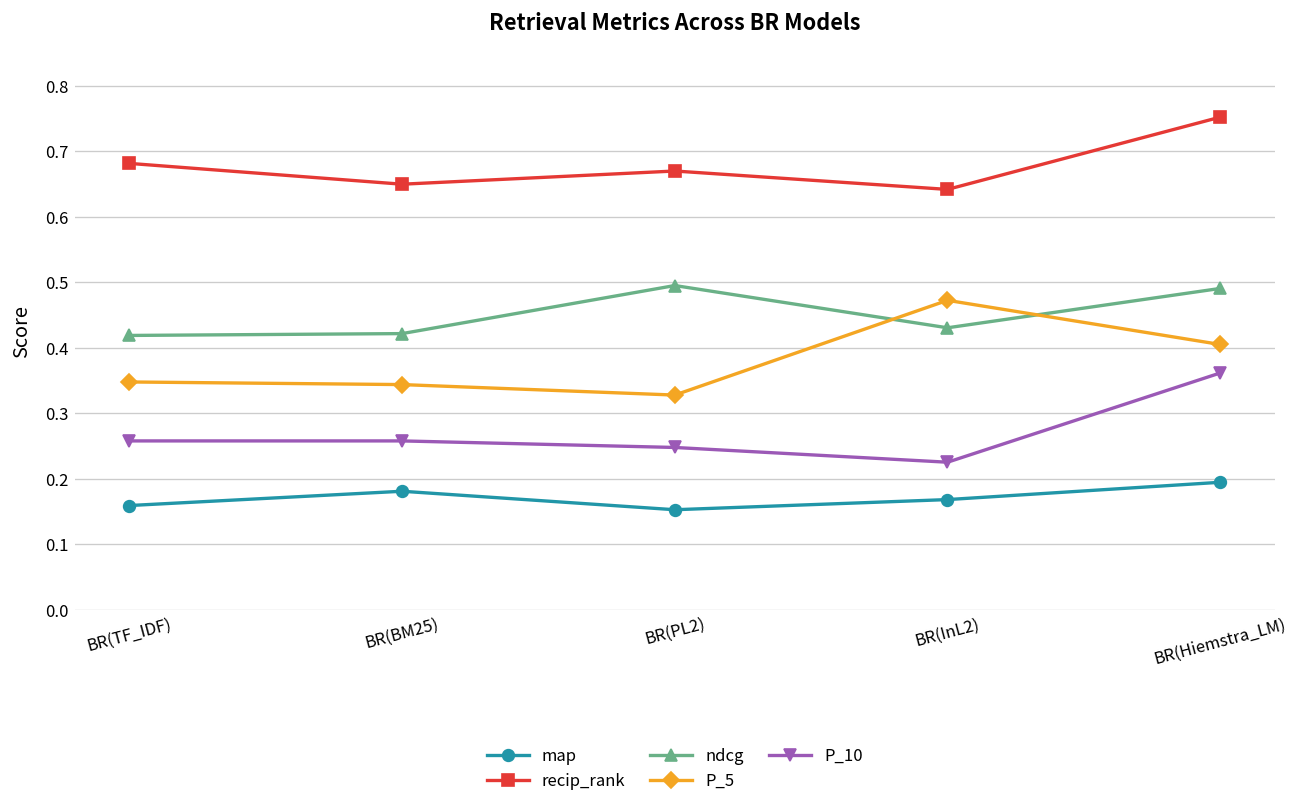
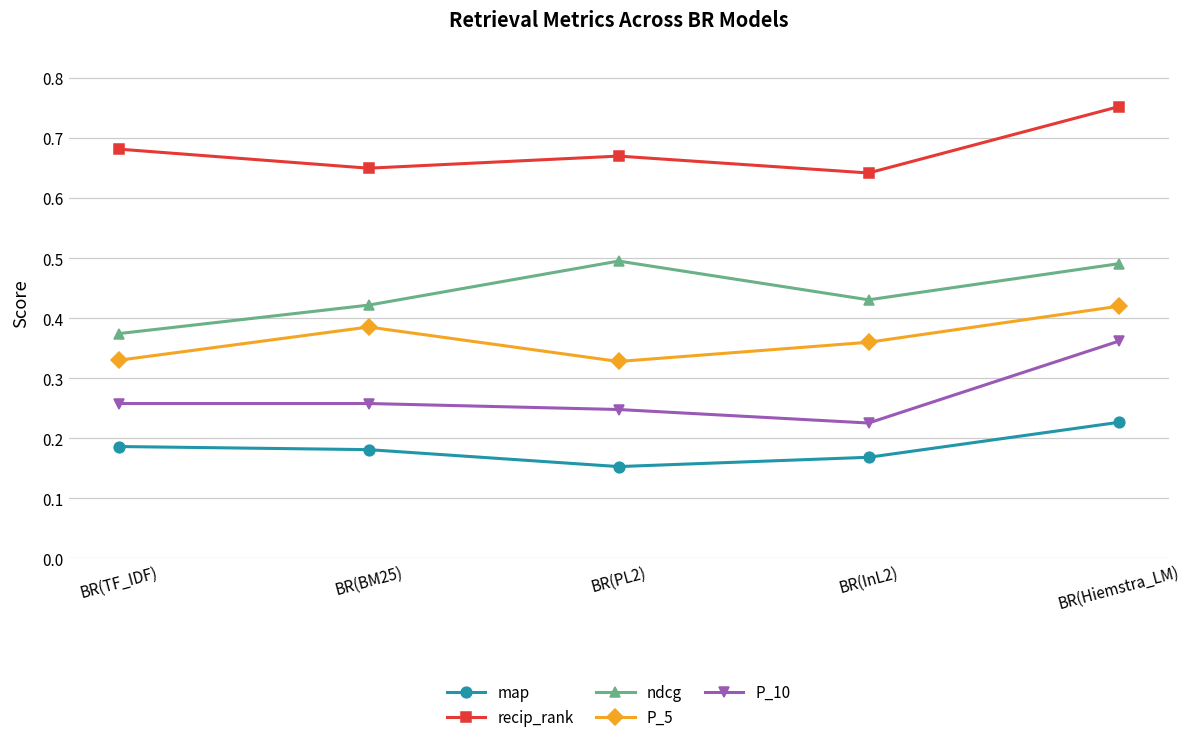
map, BR(TF_IDF): 0.16 -> 0.19
ndcg, BR(TF_IDF): 0.42 -> 0.37
P_5, BR(TF_IDF): 0.35 -> 0.33
P_5, BR(BM25): 0.34 -> 0.39
P_5, BR(InL2): 0.47 -> 0.36
map, BR(Hiemstra_LM): 0.19 -> 0.23
P_5, BR(Hiemstra_LM): 0.41 -> 0.42
